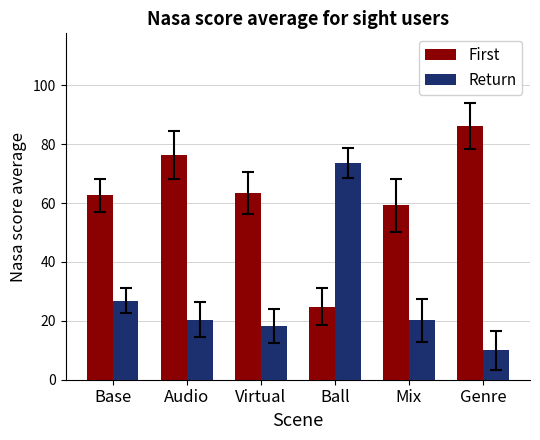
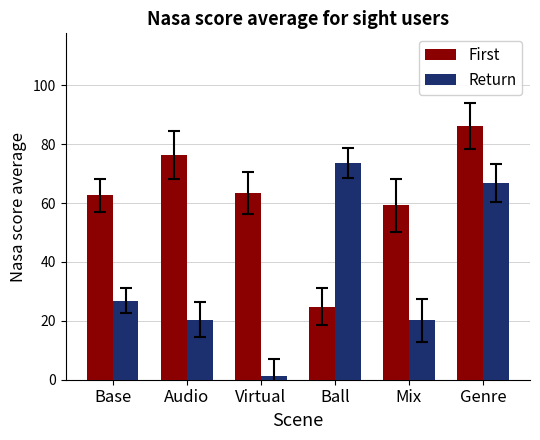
Return, Virtual: 18 -> 1
Return, Genre: 10 -> 67
